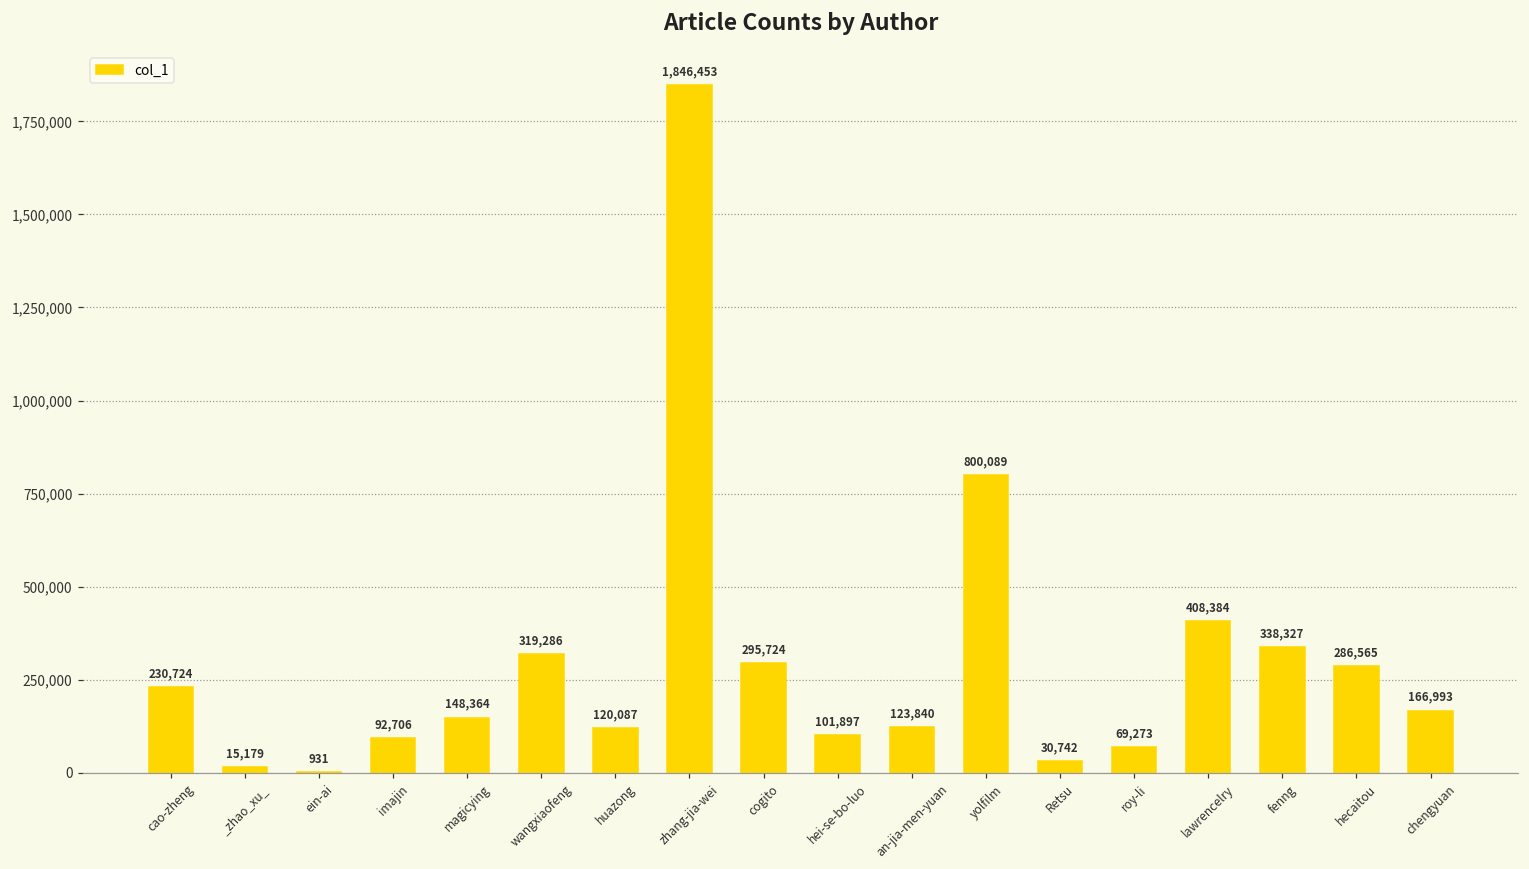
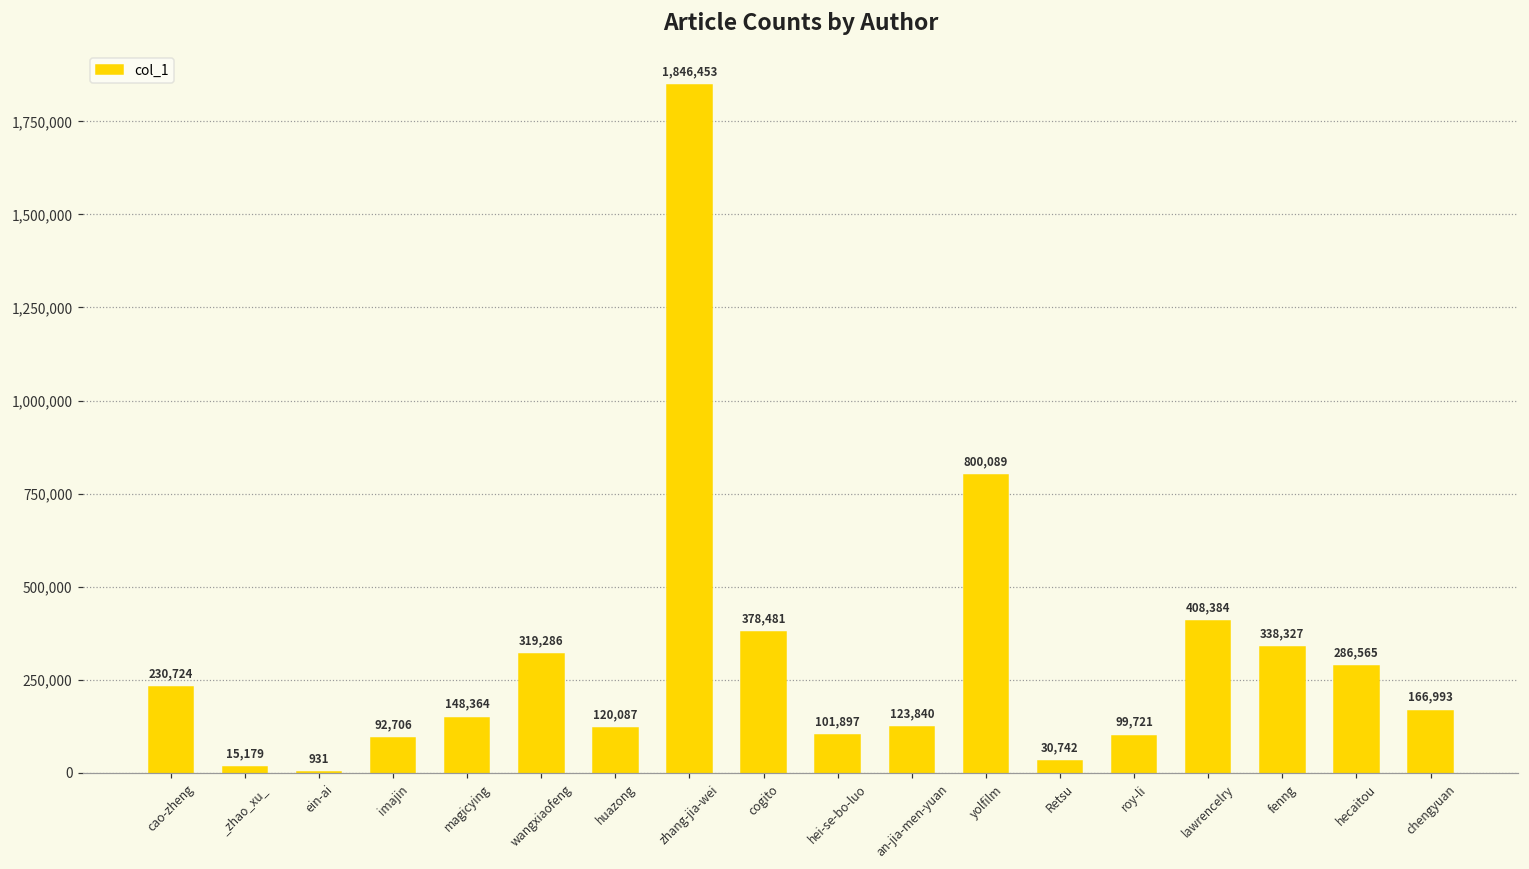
cogito: 295,724 -> 378,481
roy-li: 69,273 -> 99,721
